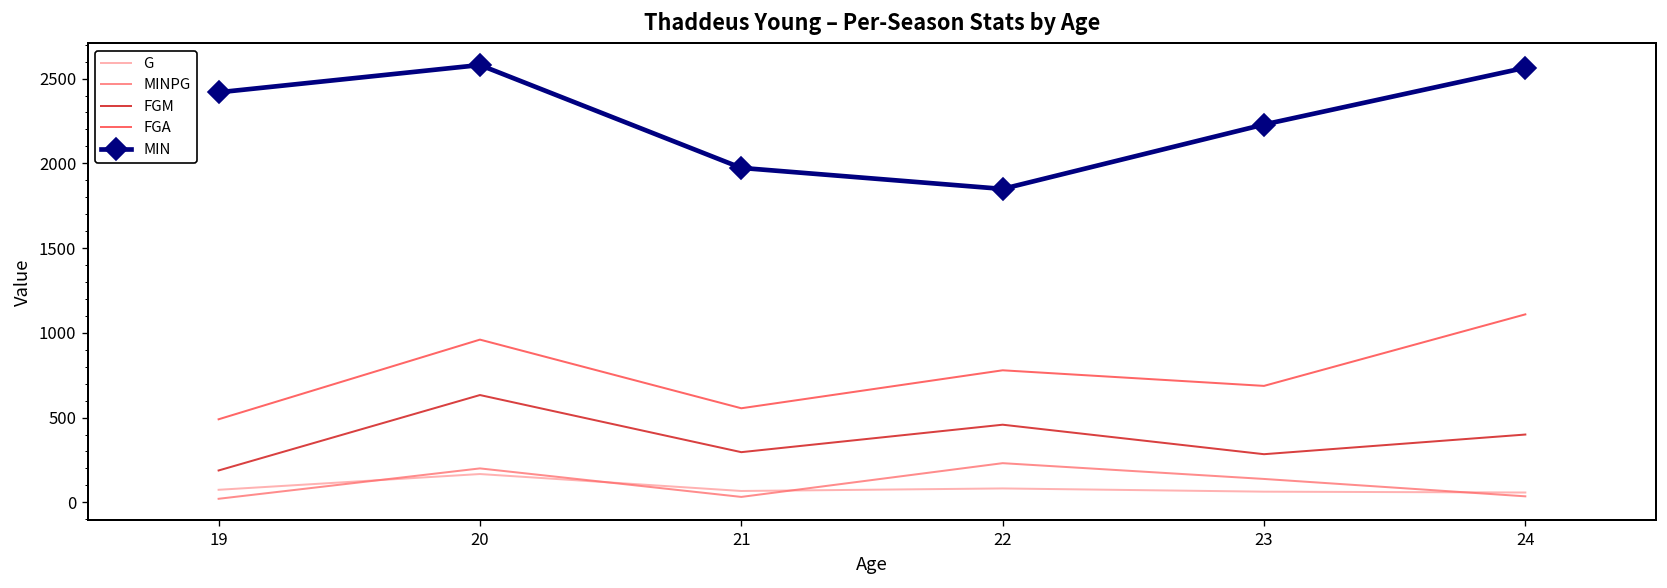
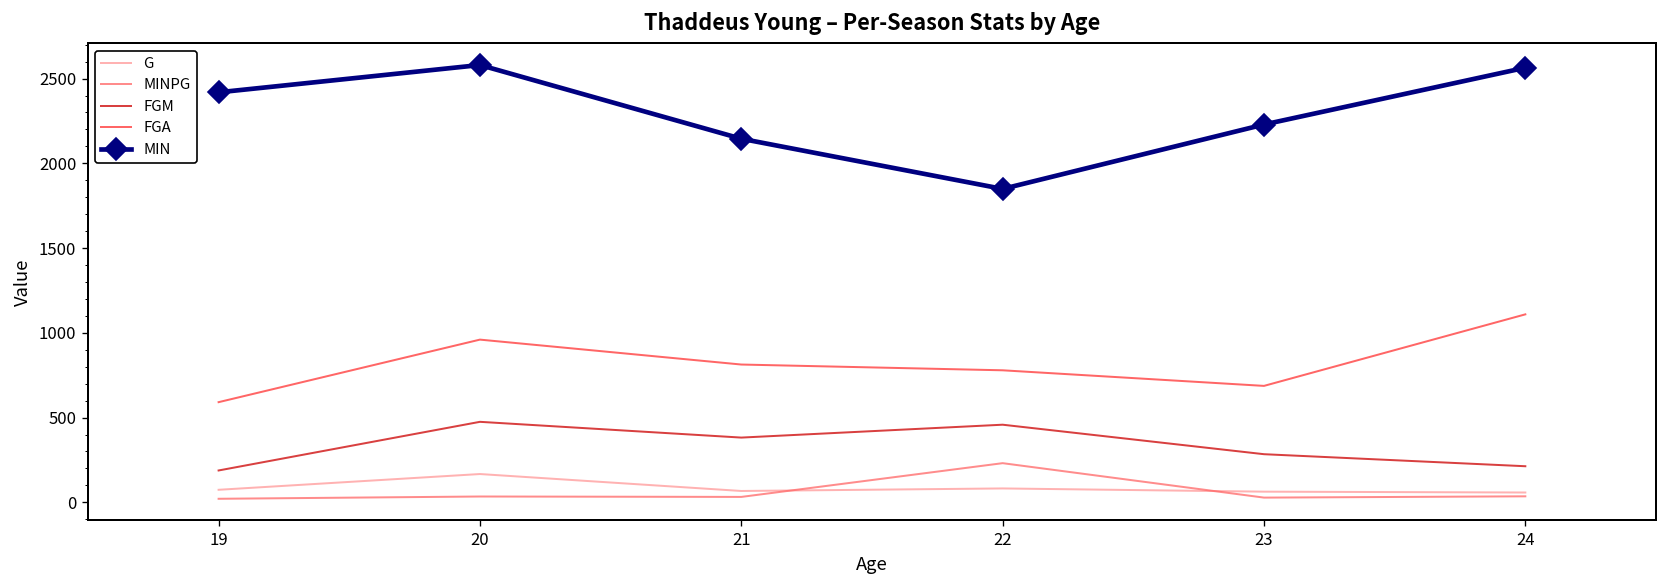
FGA, 19: 490 -> 590
MINPG, 20: 200 -> 30
FGM, 20: 630 -> 480
FGM, 21: 300 -> 380
FGA, 21: 560 -> 810
MIN, 21: 1970 -> 2150
MINPG, 23: 140 -> 30
FGM, 24: 400 -> 210
